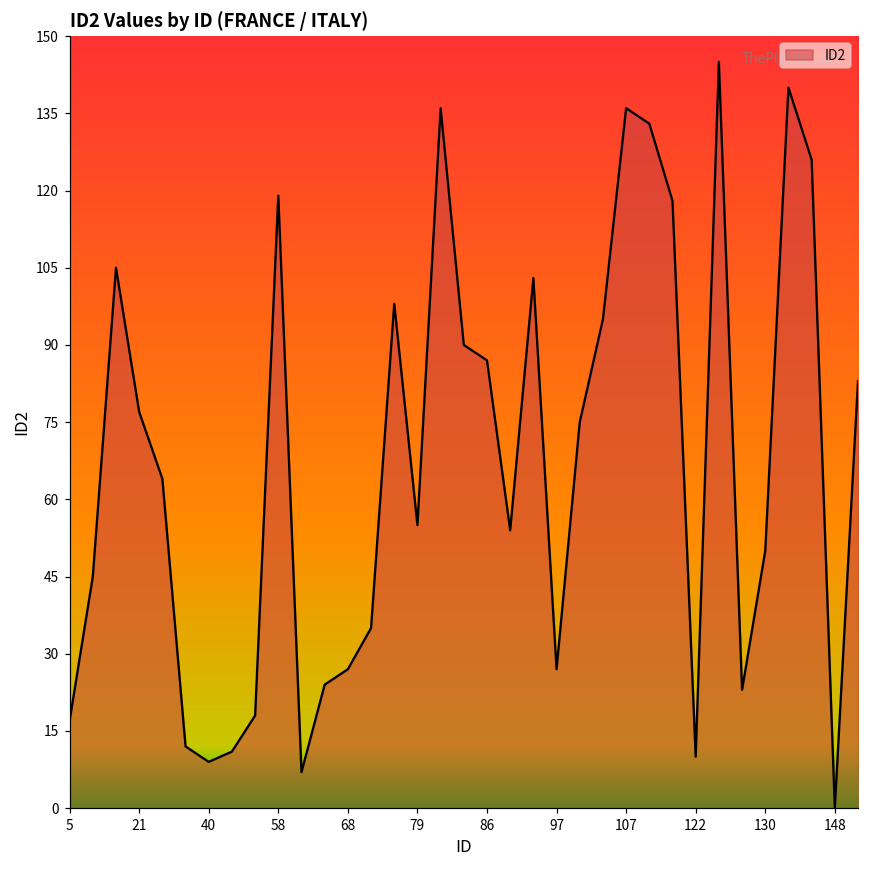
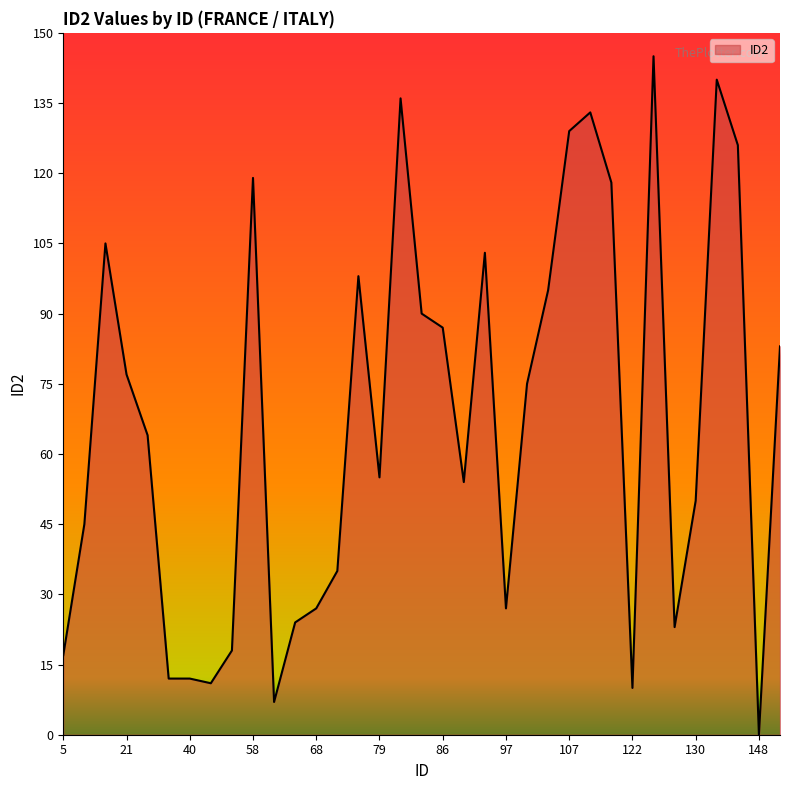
40: 9 -> 12
107: 136 -> 129
